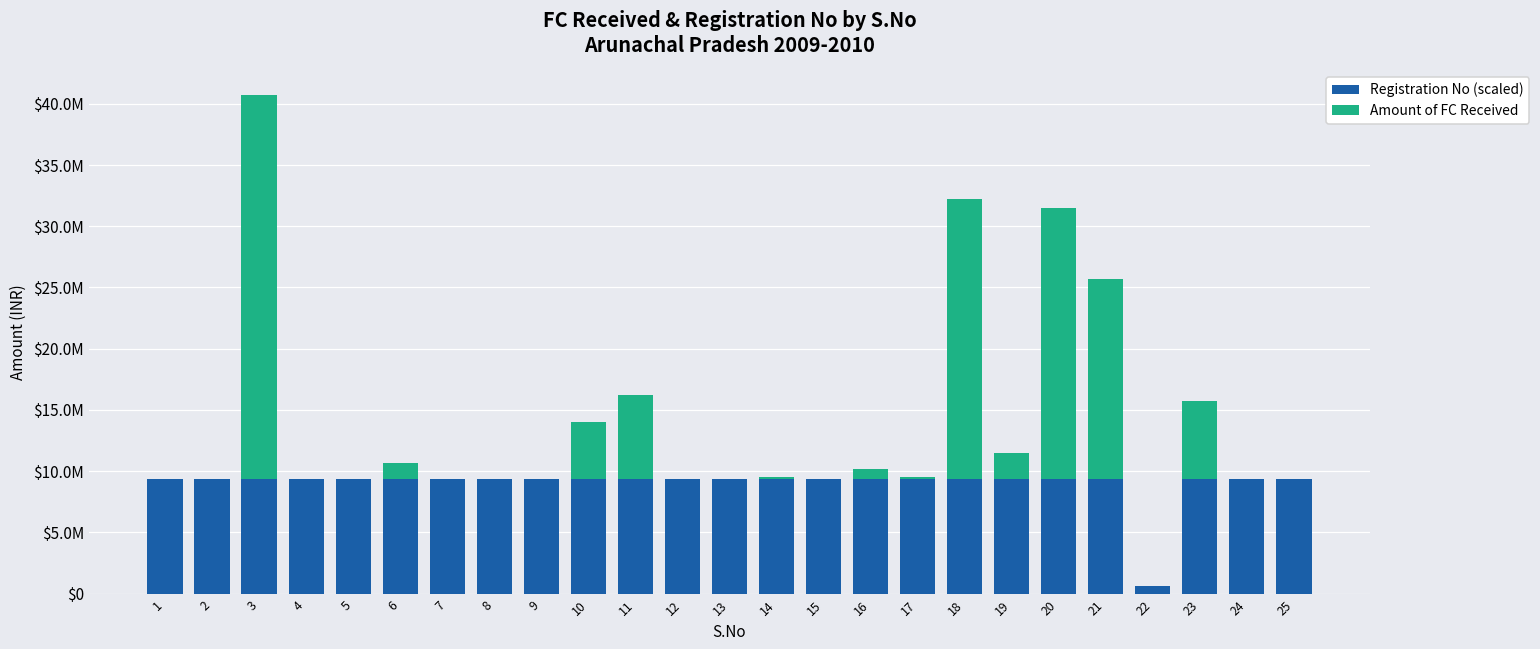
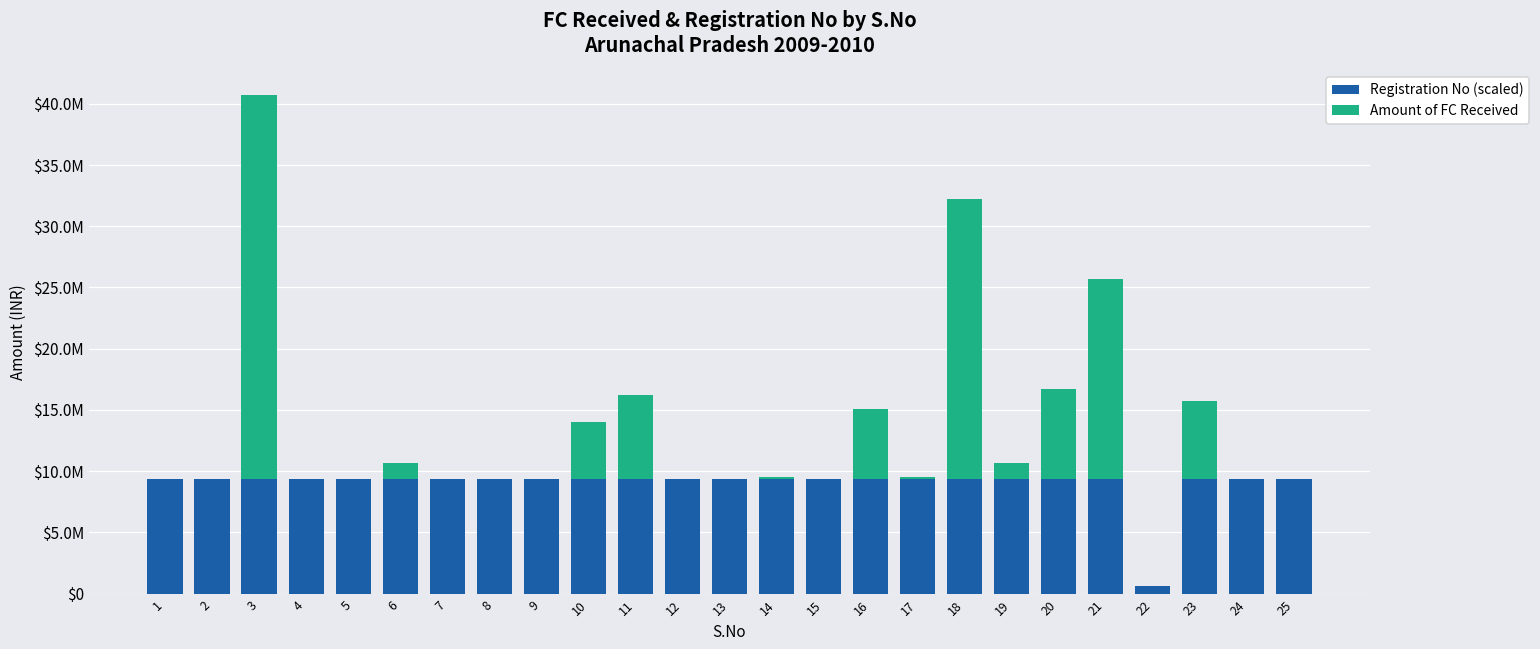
Amount of FC Received, 16: $800000 -> $5700000
Amount of FC Received, 19: $2100000 -> $1300000
Amount of FC Received, 20: $22100000 -> $7300000
